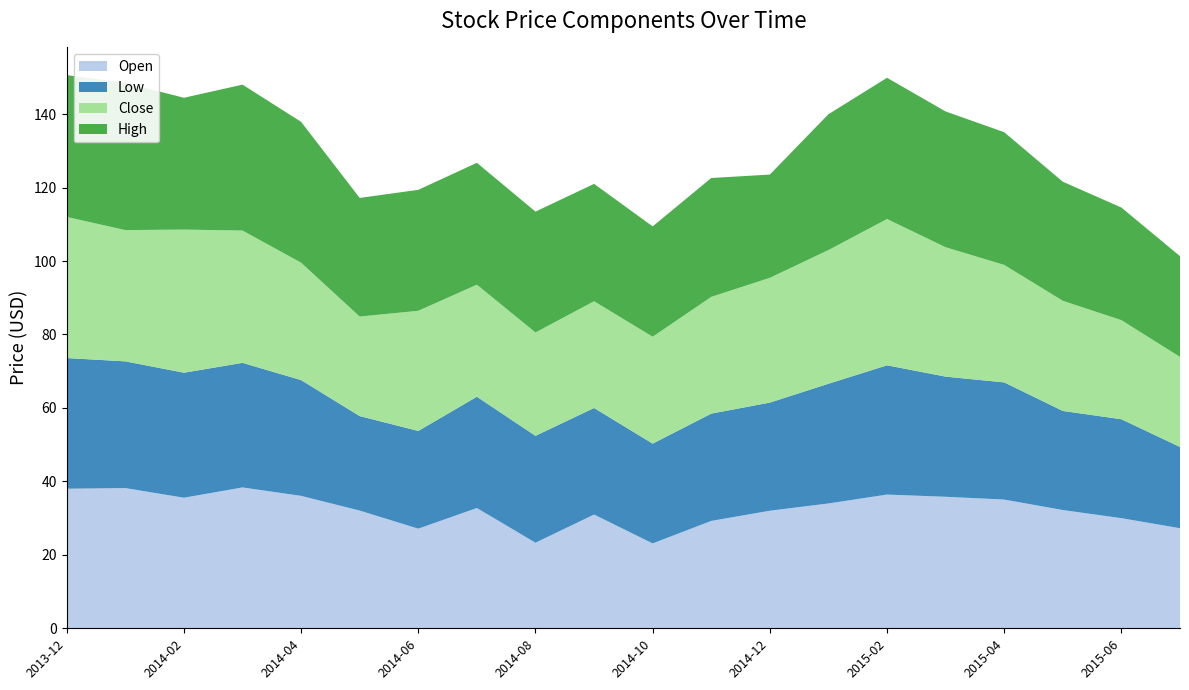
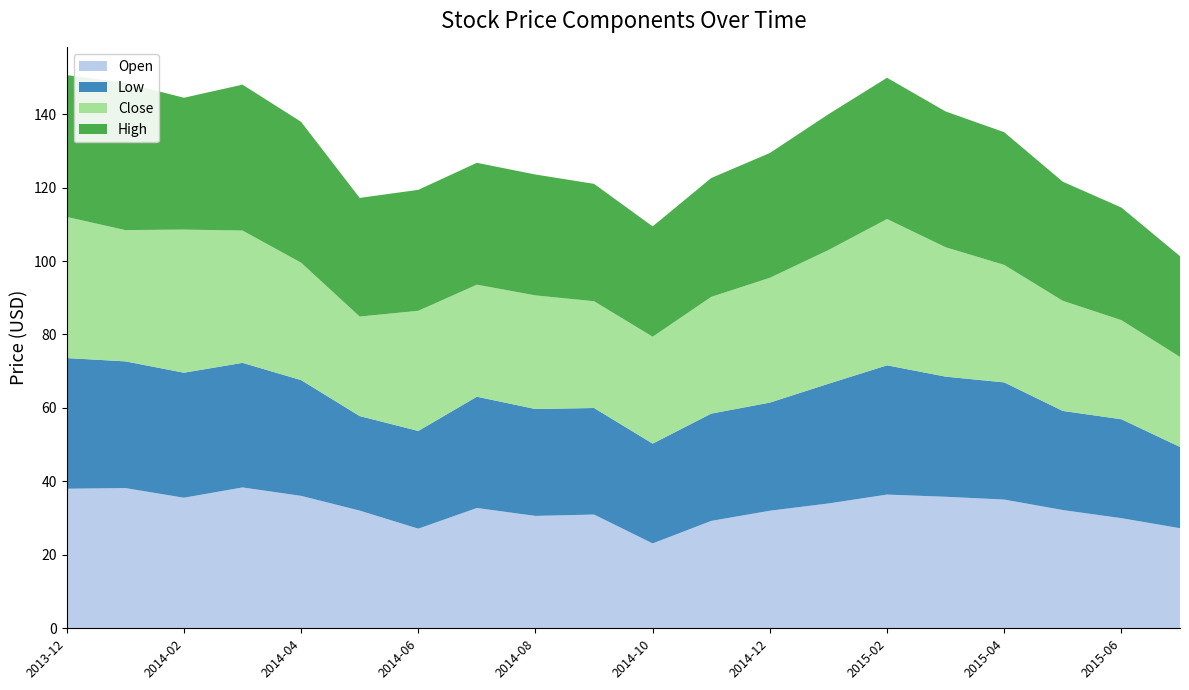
Open, 2014-08: 23 -> 31
Close, 2014-08: 28 -> 31
High, 2014-12: 28 -> 34
